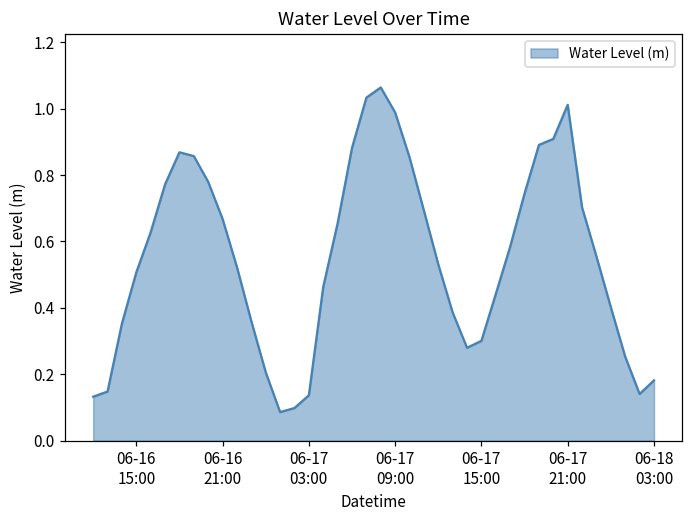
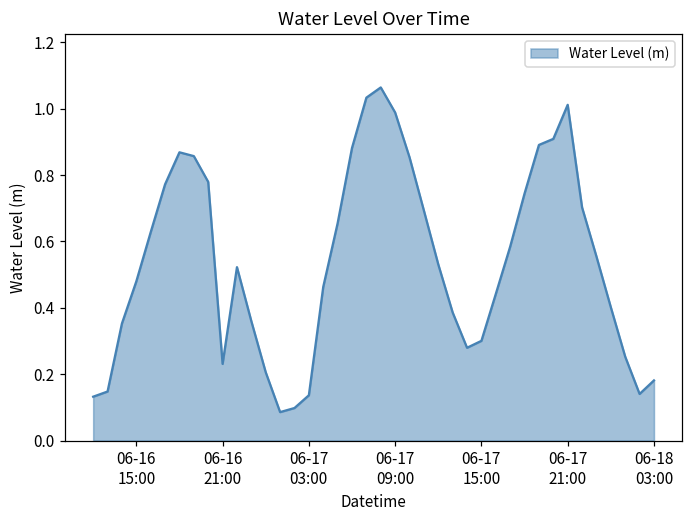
06-16 15:00: 0.51 -> 0.48
06-16 21:00: 0.67 -> 0.23
